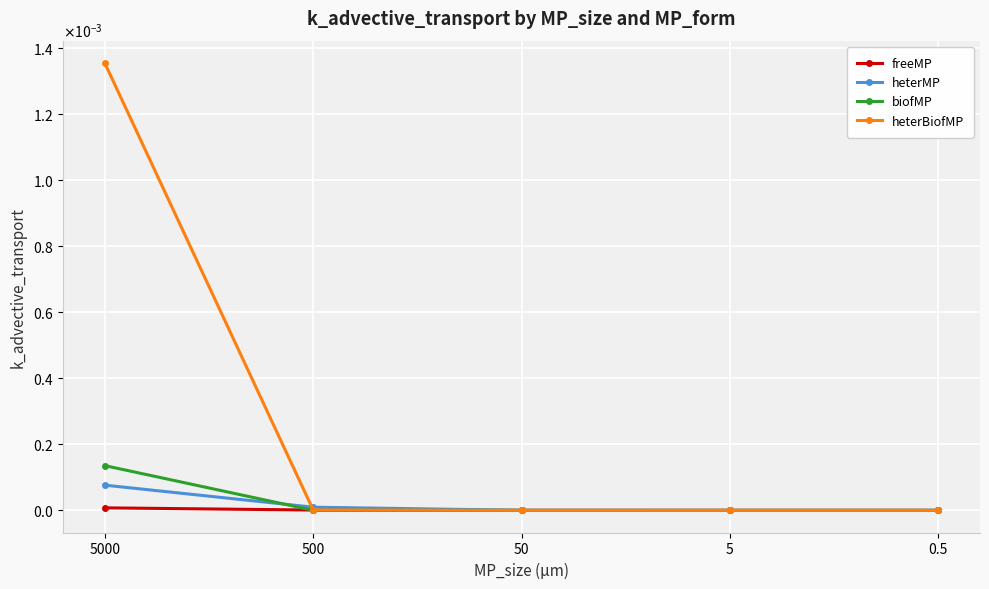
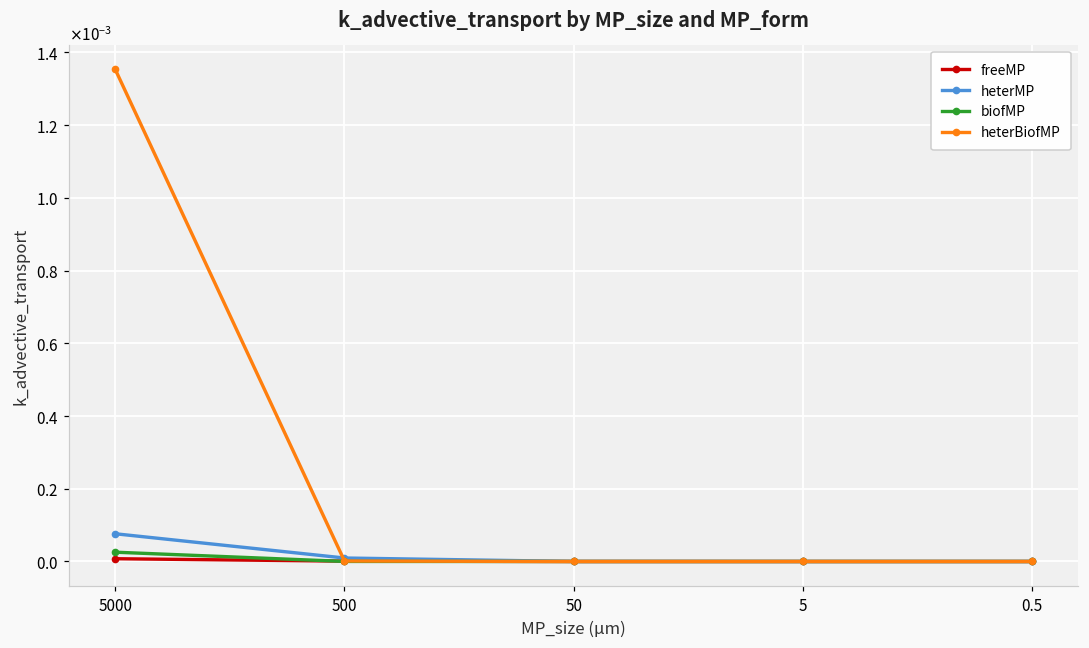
biofMP, 5000: 0.00014 -> 0.00003
